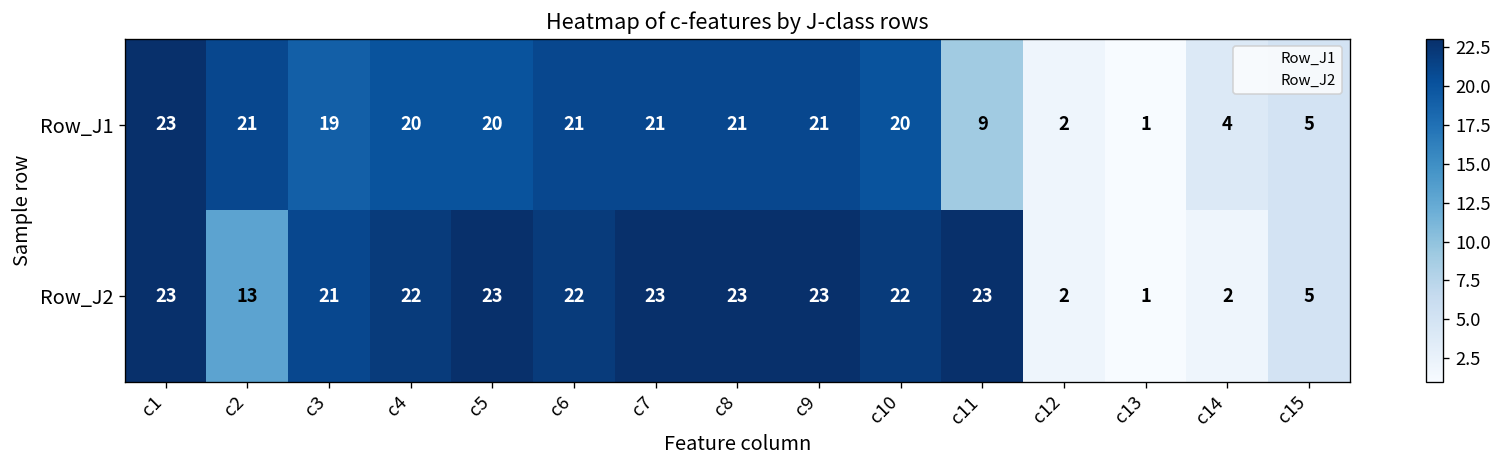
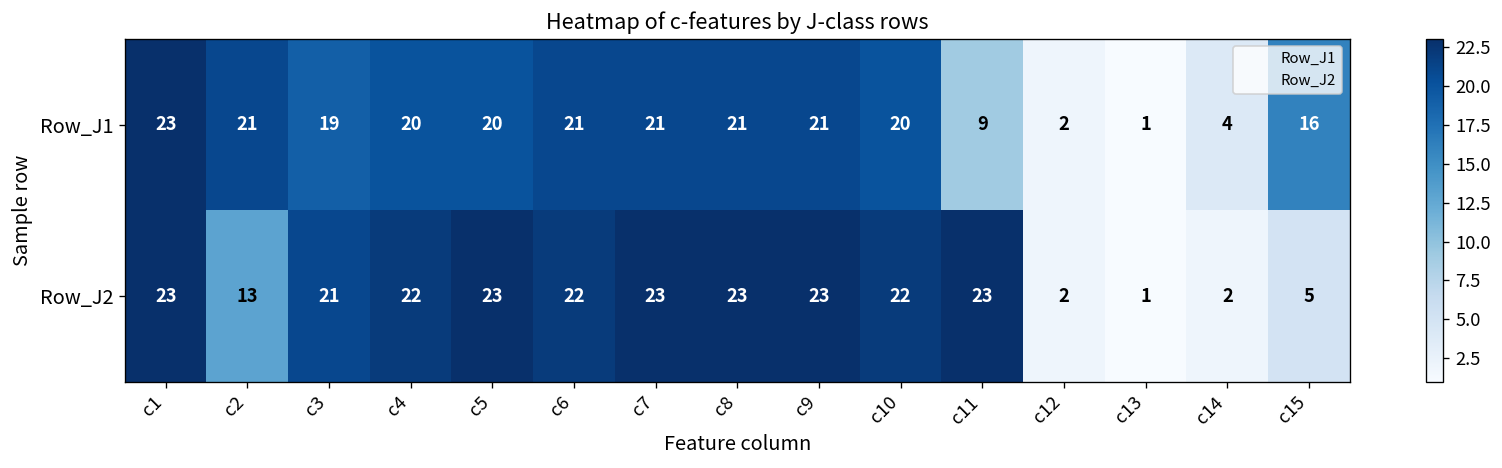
Row_J1, c15: 5 -> 16
